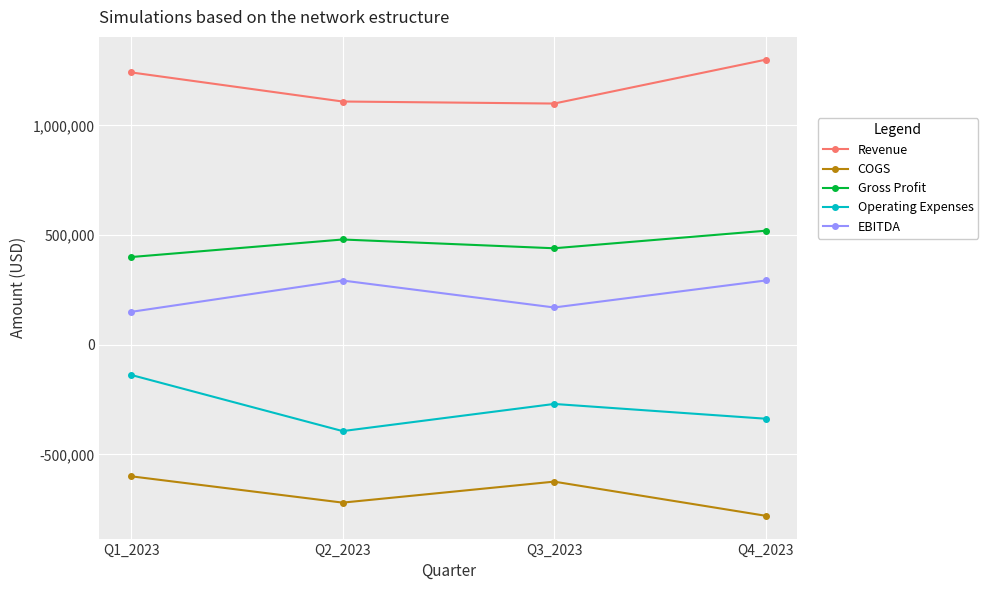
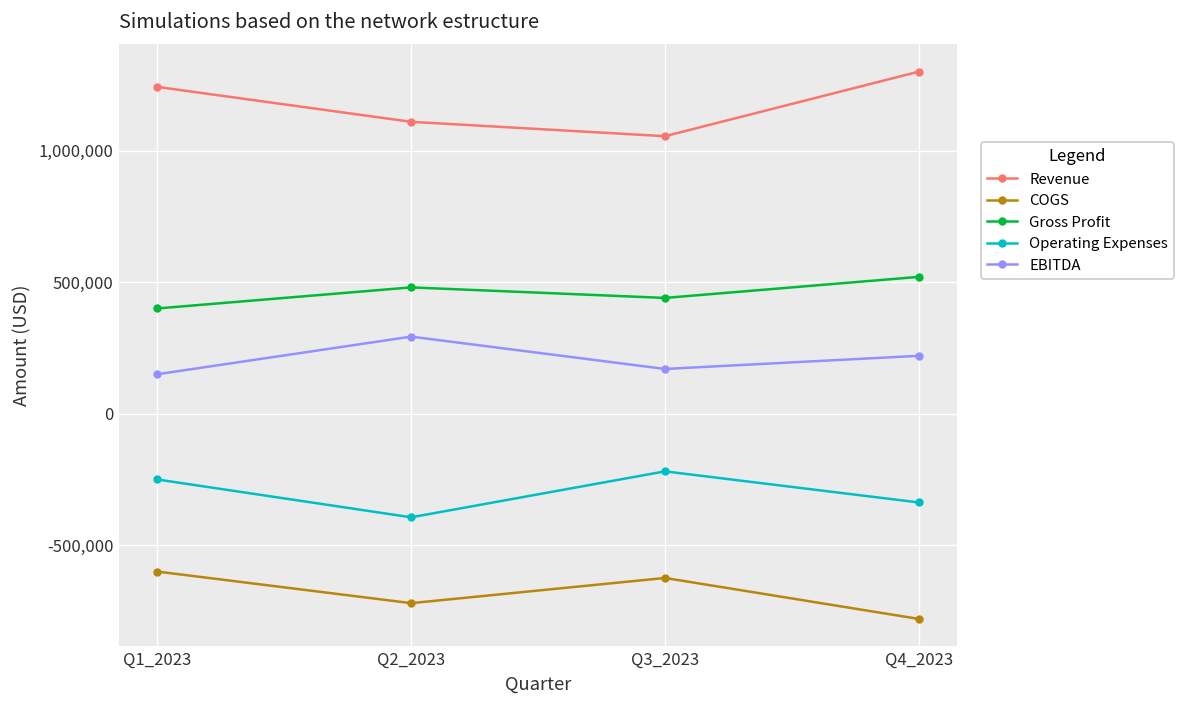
Operating Expenses, Q1_2023: -140,000 -> -250,000
Revenue, Q3_2023: 1,100,000 -> 1,050,000
Operating Expenses, Q3_2023: -270,000 -> -220,000
EBITDA, Q4_2023: 290,000 -> 220,000
